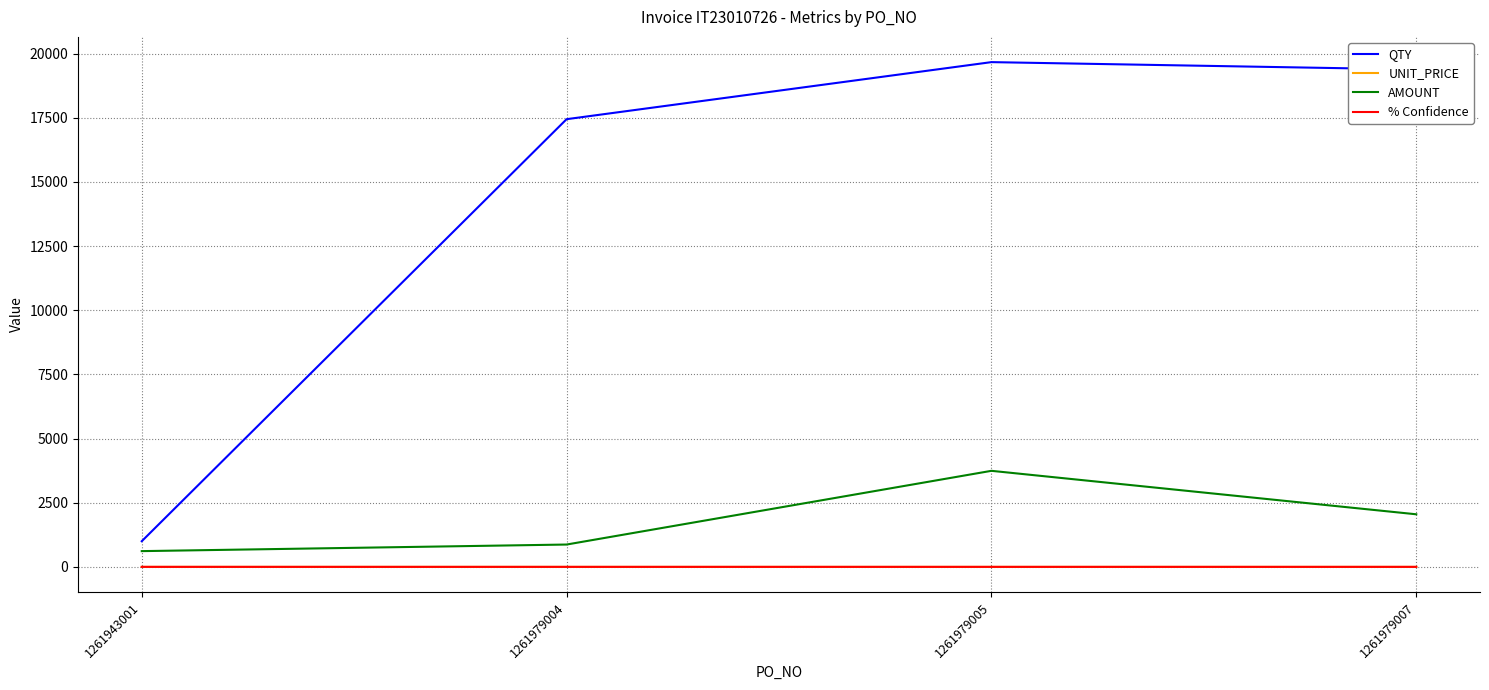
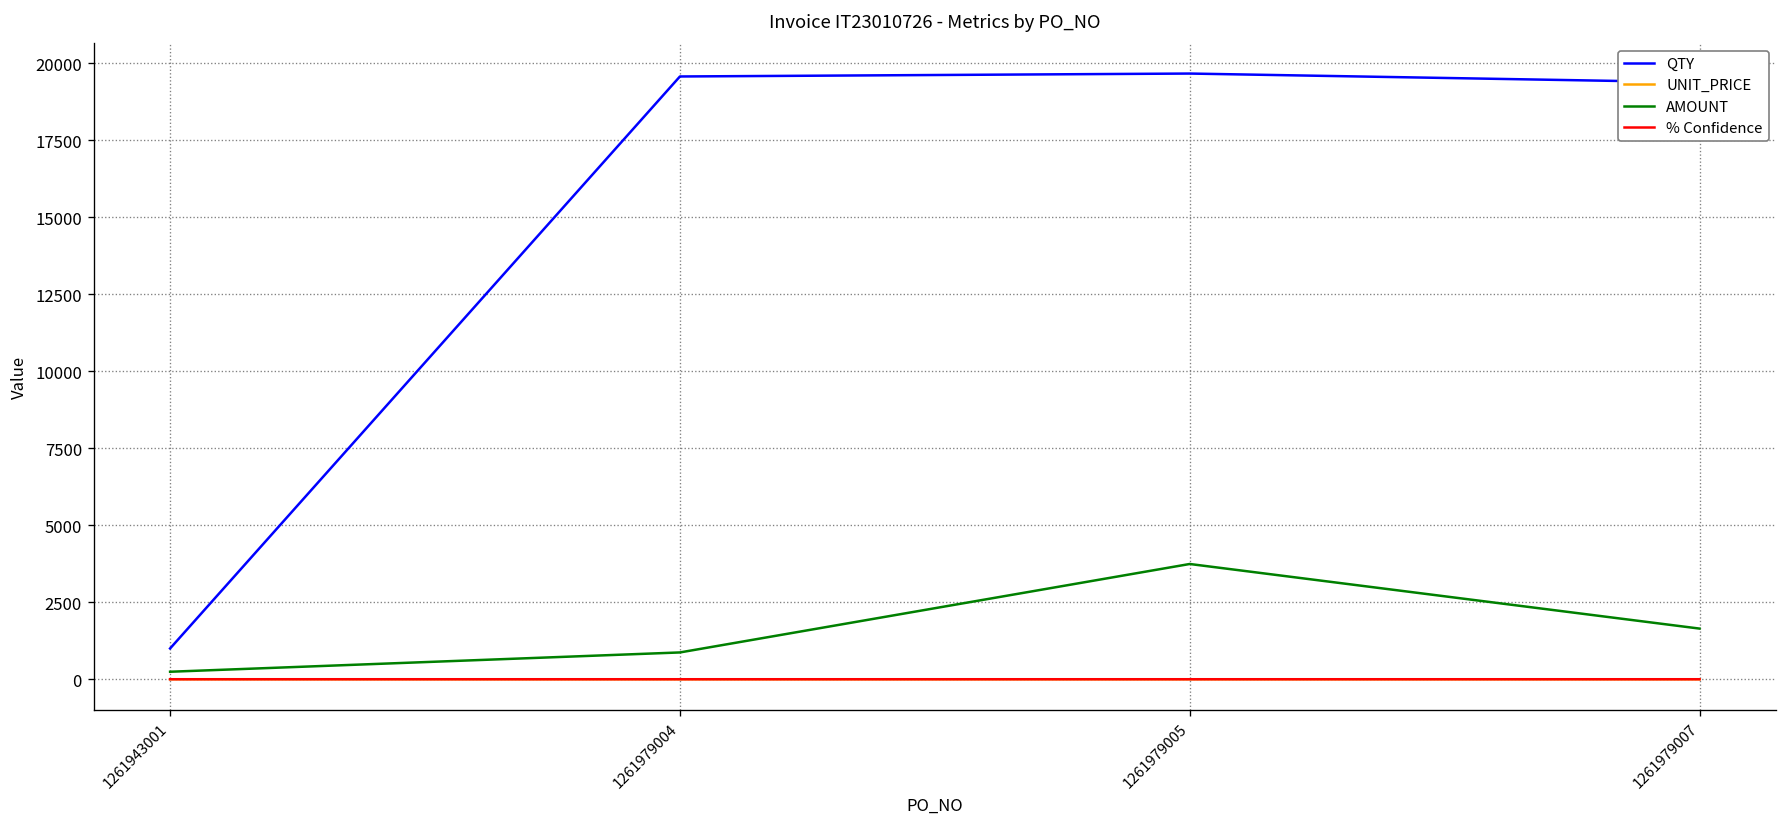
AMOUNT, 1261943001: 600 -> 200
QTY, 1261979004: 17400 -> 19600
AMOUNT, 1261979007: 2000 -> 1600
